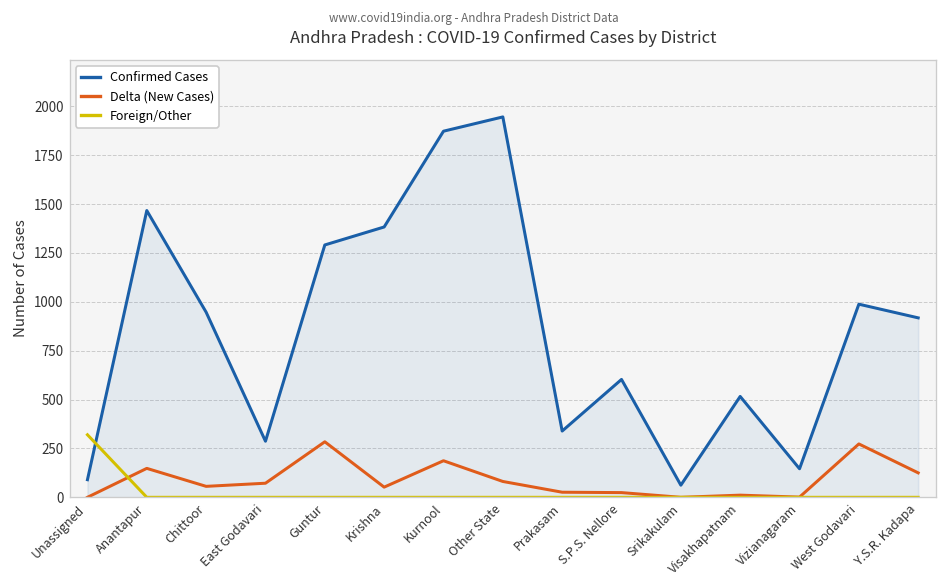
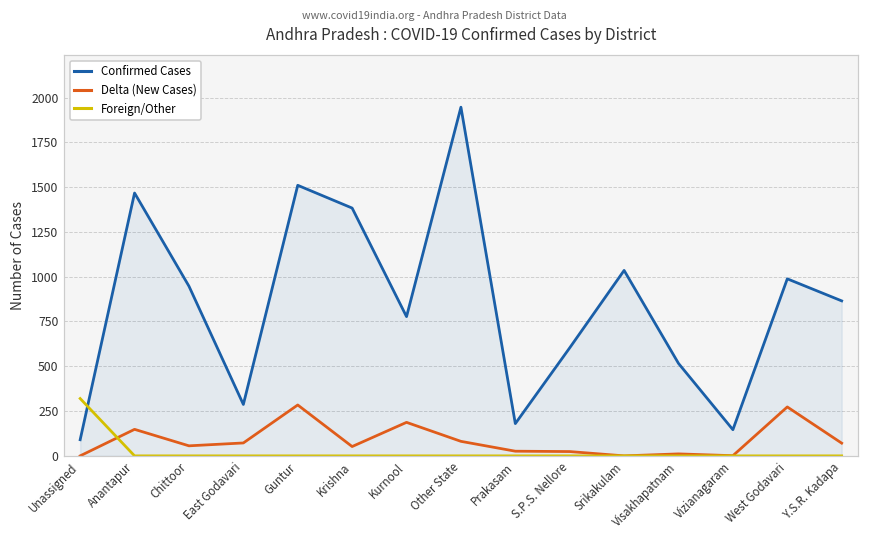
Confirmed Cases, Guntur: 1290 -> 1510
Confirmed Cases, Kurnool: 1870 -> 780
Confirmed Cases, Prakasam: 340 -> 180
Confirmed Cases, Srikakulam: 60 -> 1040
Confirmed Cases, Y.S.R. Kadapa: 920 -> 870
Delta (New Cases), Y.S.R. Kadapa: 130 -> 70
